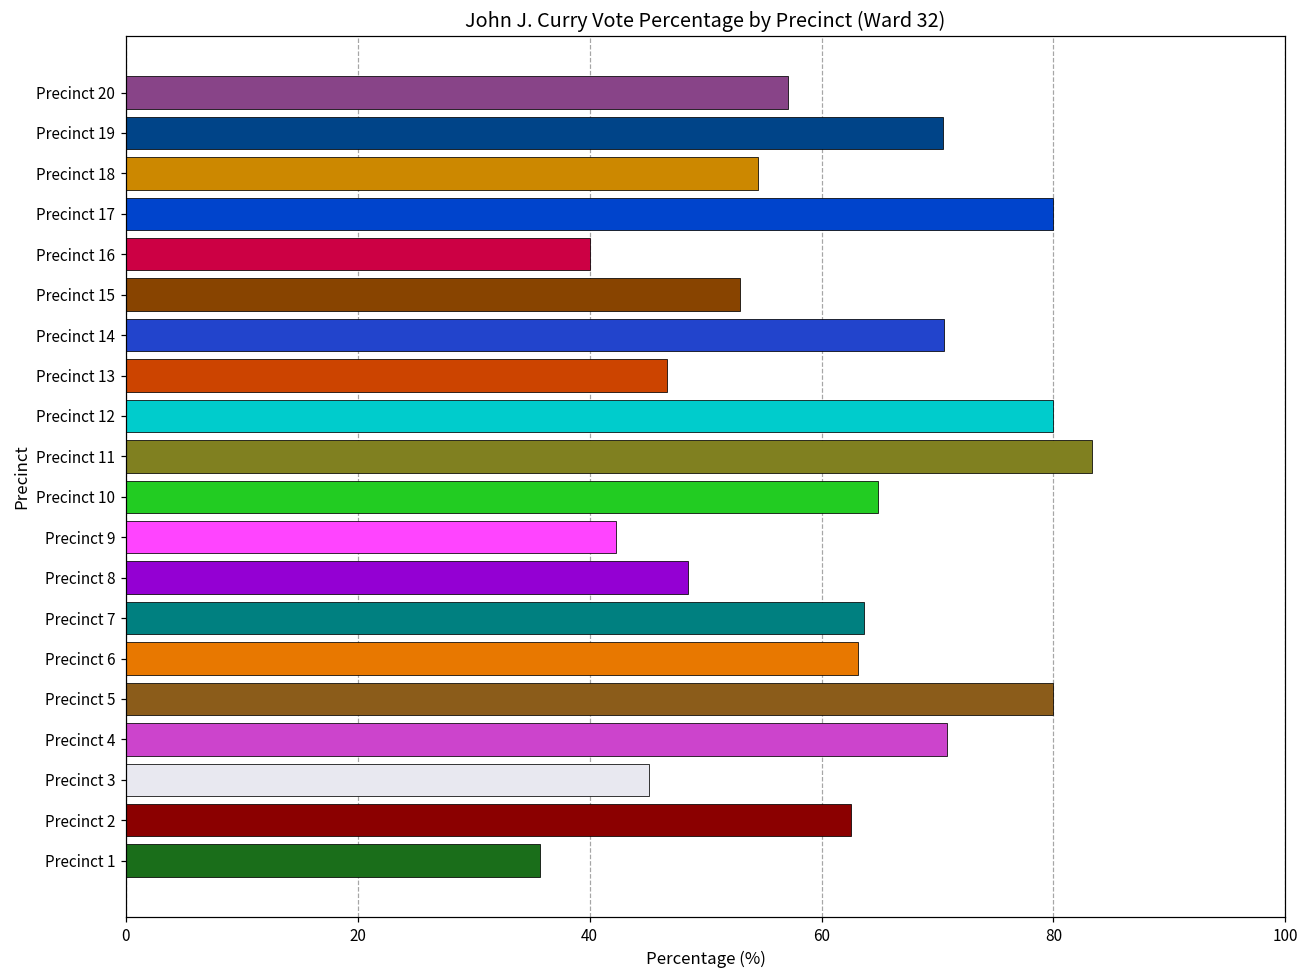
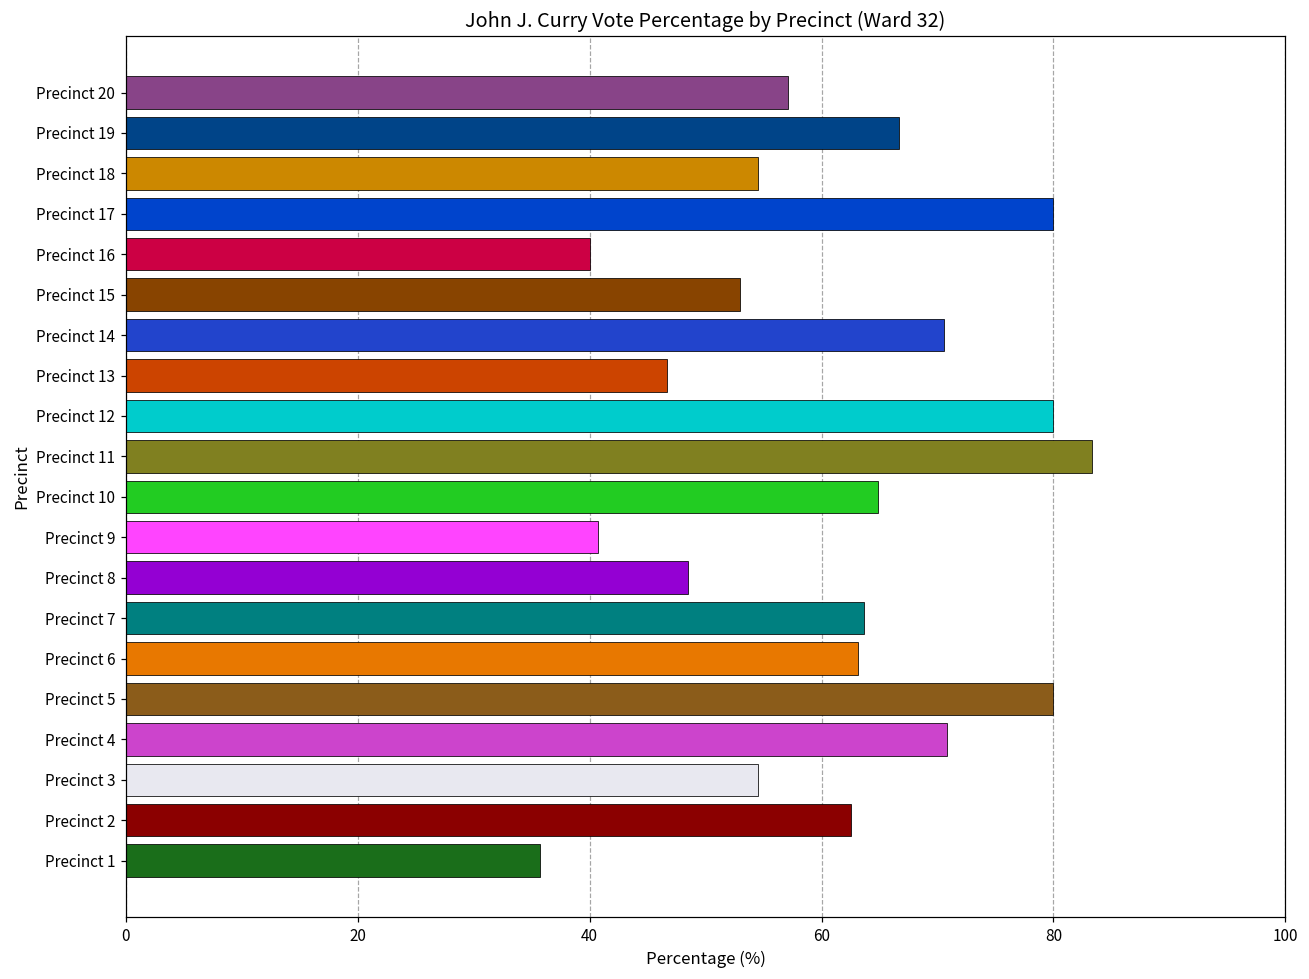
Precinct 19: 70.5 -> 66.7
Precinct 9: 42.3 -> 40.7
Precinct 3: 45.1 -> 54.6
